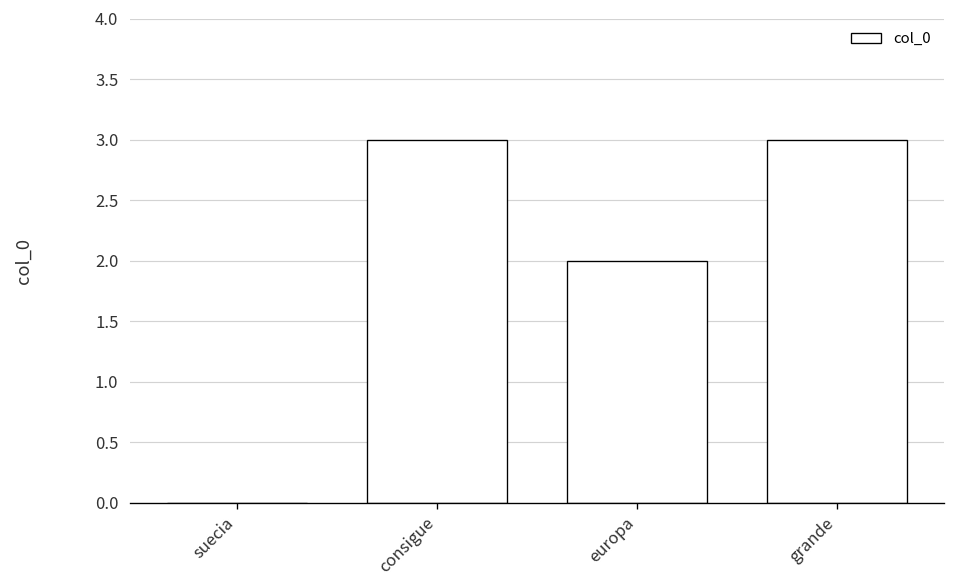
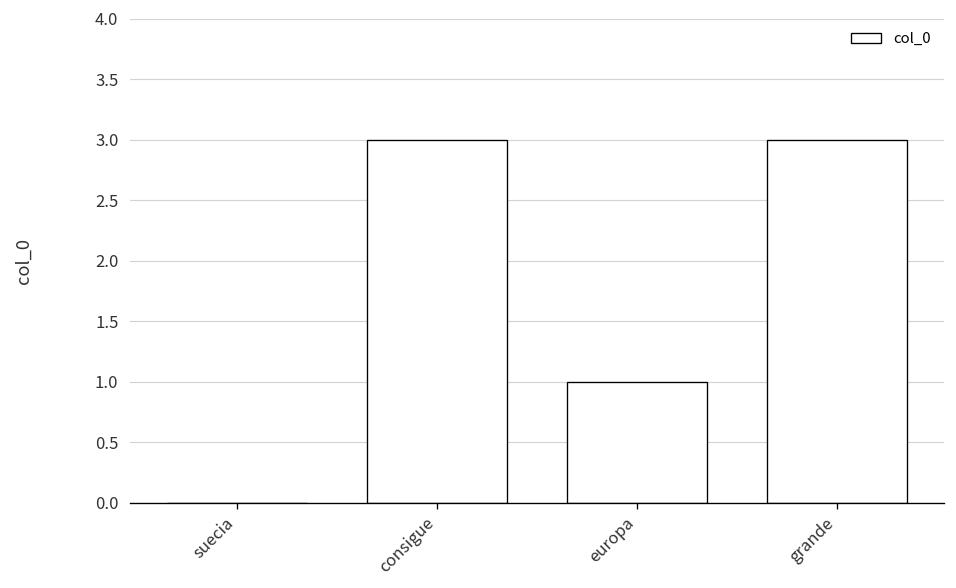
europa: 2 -> 1
